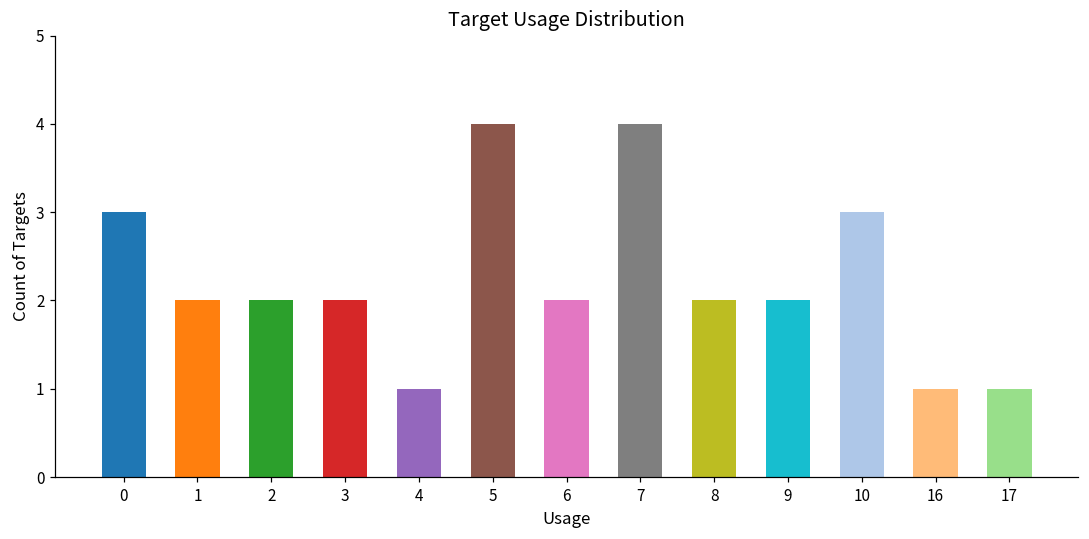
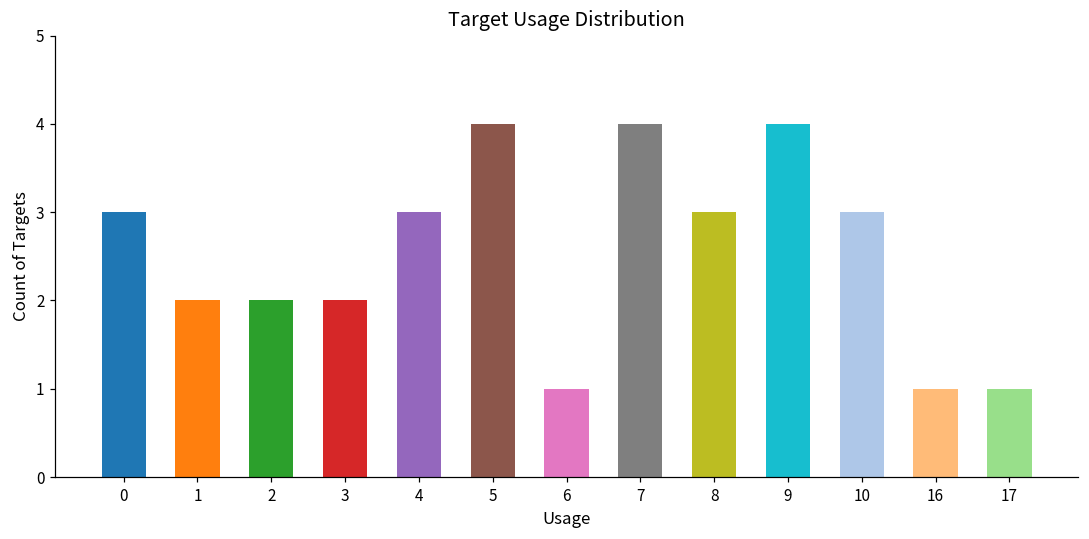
4: 1 -> 3
6: 2 -> 1
8: 2 -> 3
9: 2 -> 4
